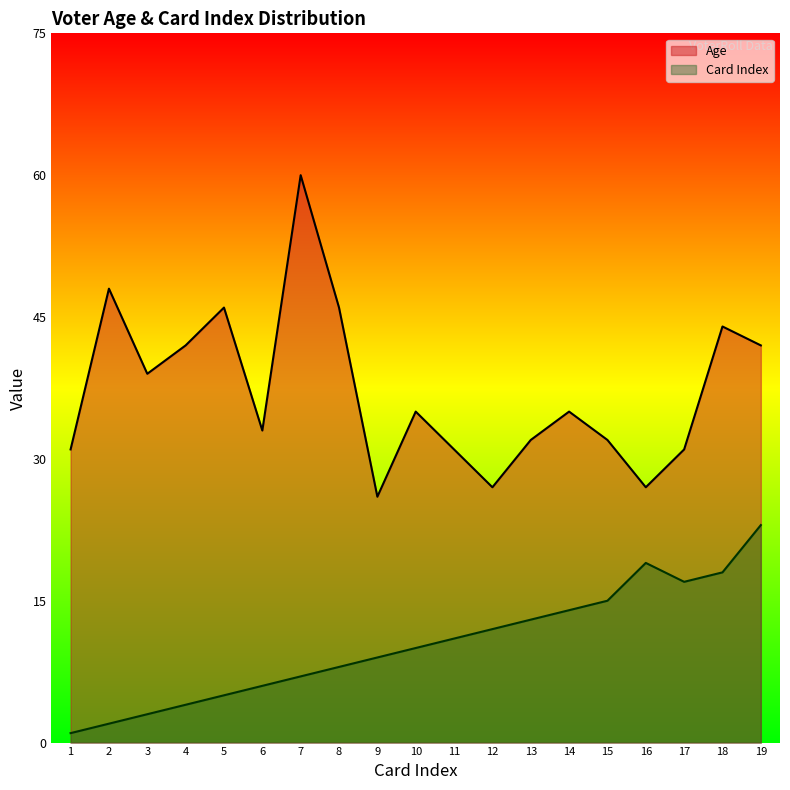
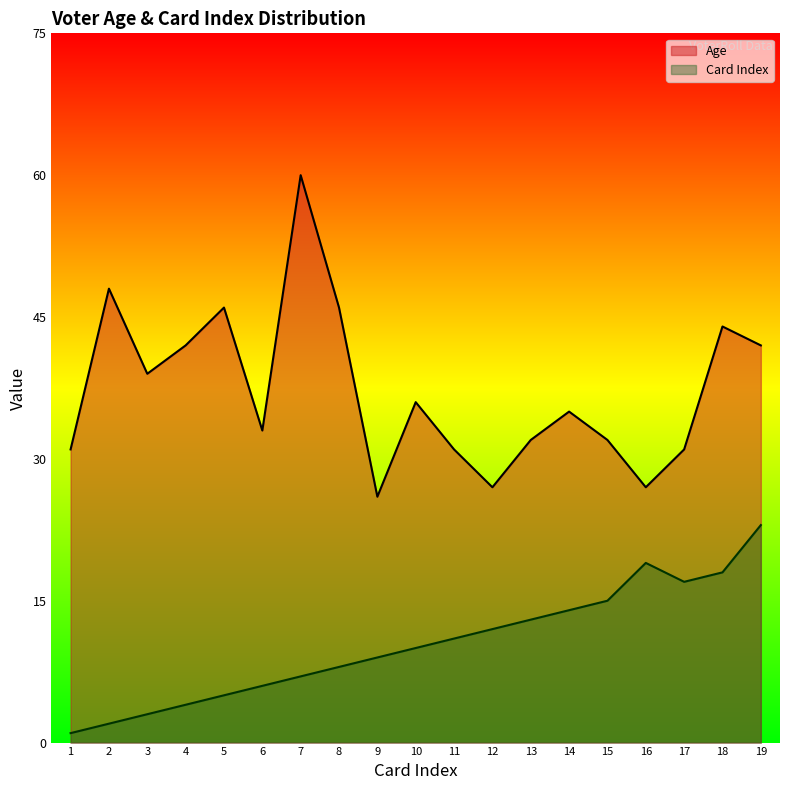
Age, 10: 35 -> 36
